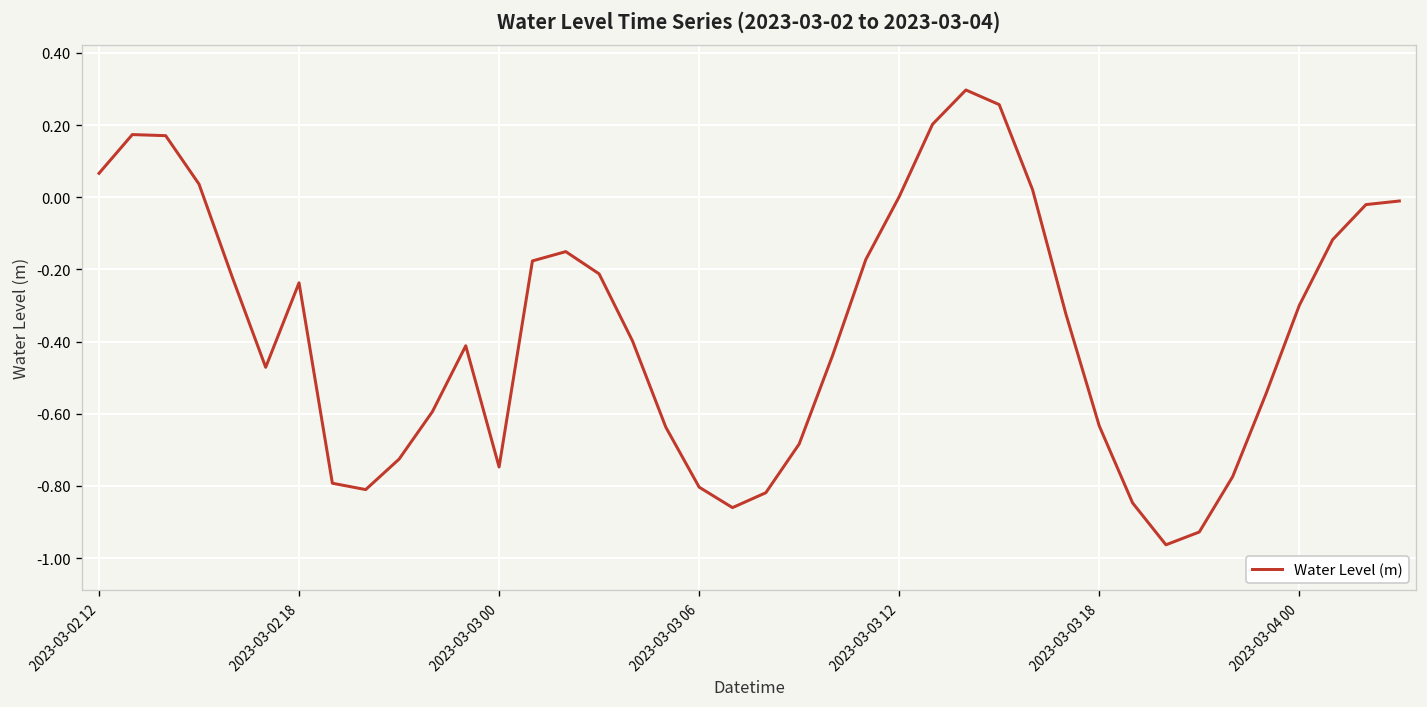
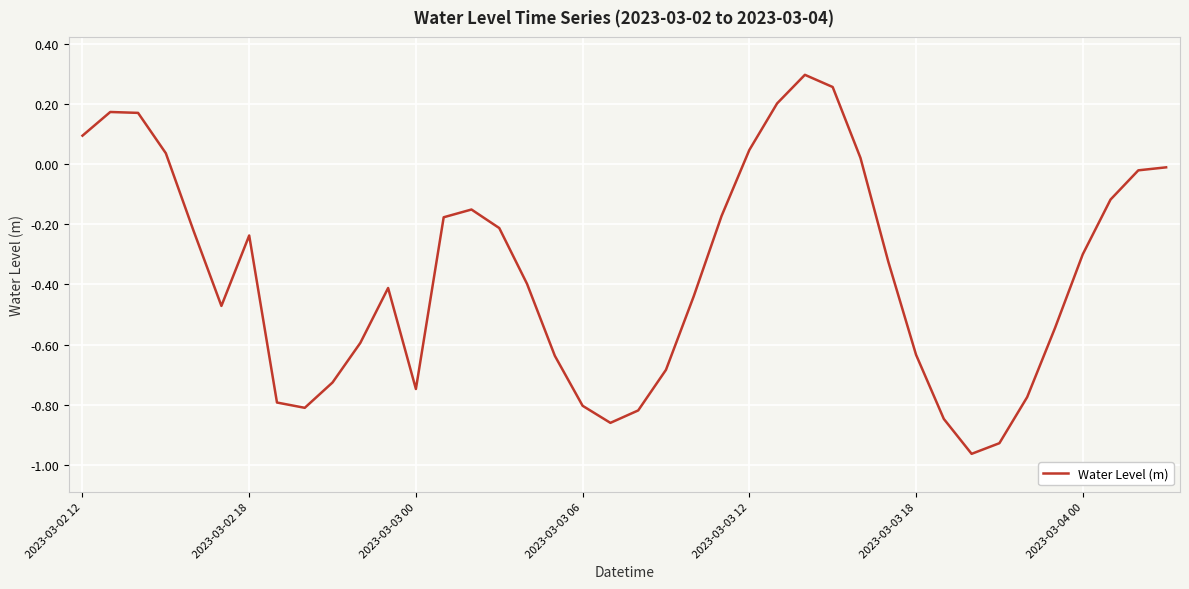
2023-03-02 12: 0.07 -> 0.09
2023-03-03 12: 0.00 -> 0.05
